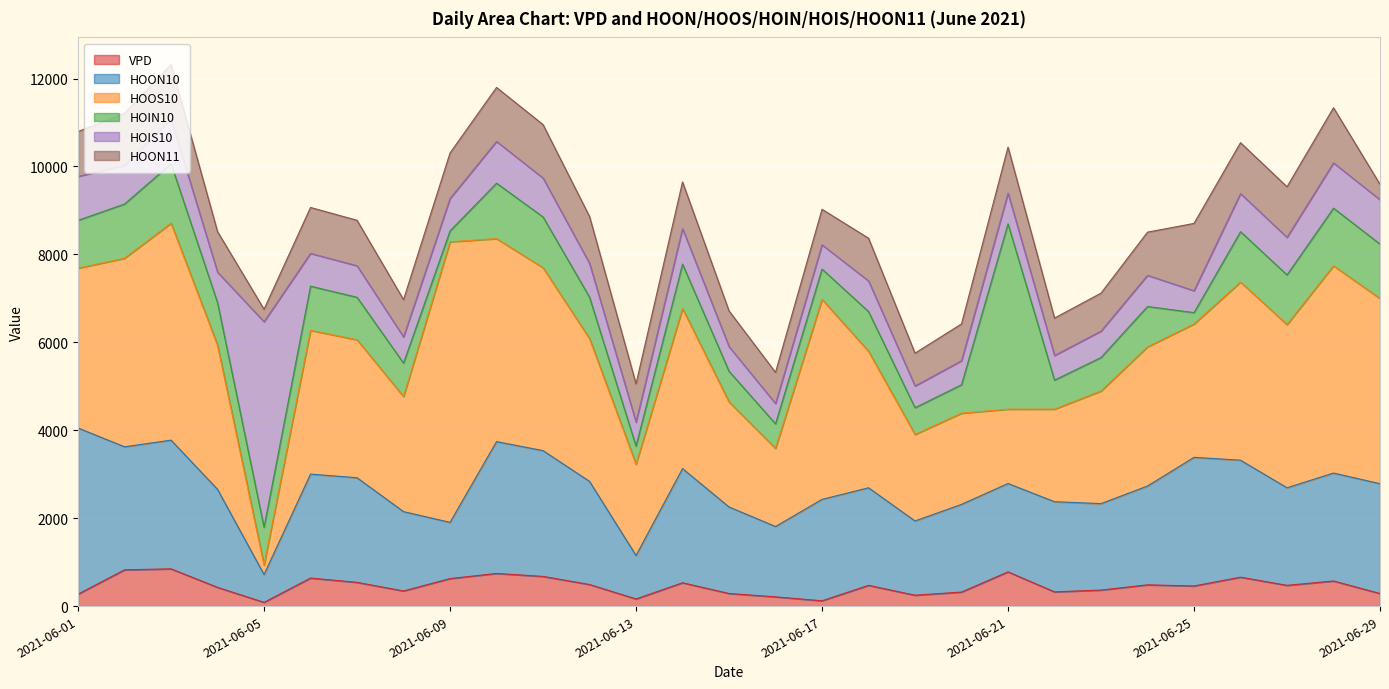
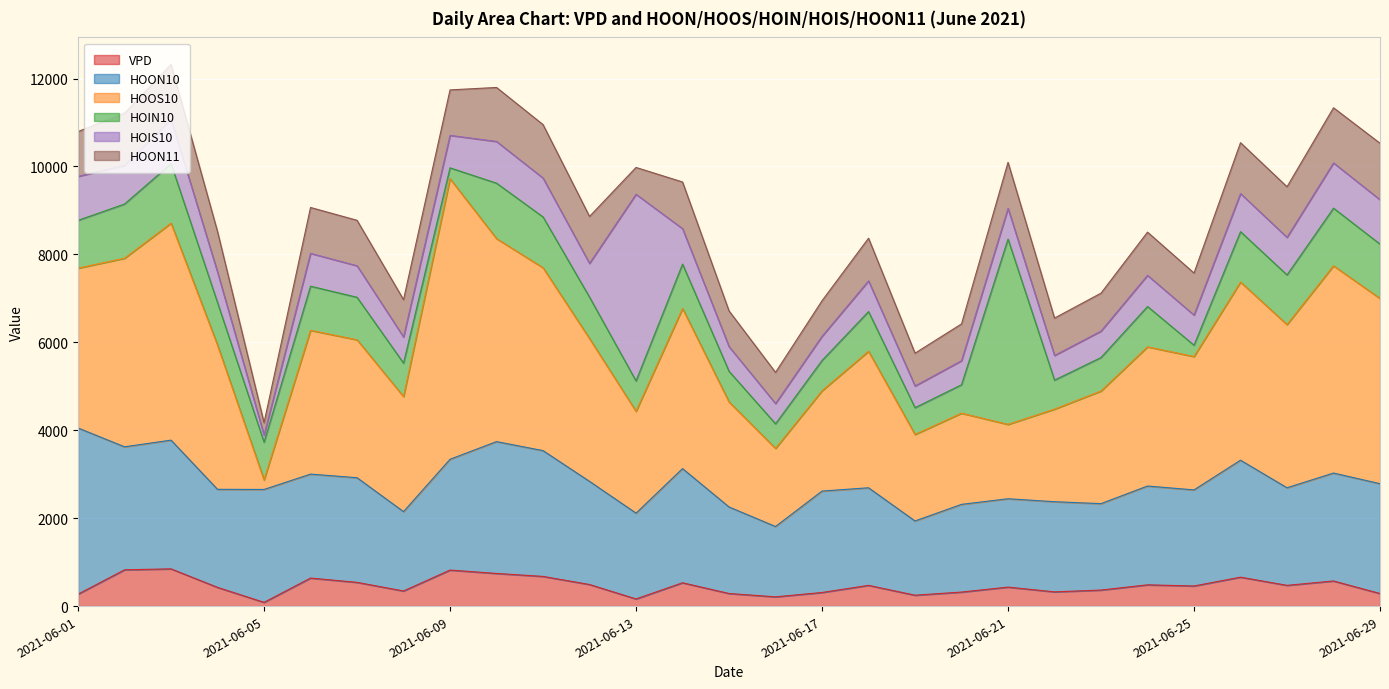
HOON10, 2021-06-05: 600 -> 2600
HOIS10, 2021-06-05: 4700 -> 200
VPD, 2021-06-09: 600 -> 800
HOON10, 2021-06-09: 1300 -> 2500
HOON10, 2021-06-13: 1000 -> 2000
HOOS10, 2021-06-13: 2100 -> 2300
HOIN10, 2021-06-13: 400 -> 700
HOIS10, 2021-06-13: 500 -> 4200
HOON11, 2021-06-13: 900 -> 600
VPD, 2021-06-17: 100 -> 300
HOOS10, 2021-06-17: 4500 -> 2300
VPD, 2021-06-21: 800 -> 400
HOON10, 2021-06-25: 2900 -> 2200
HOIS10, 2021-06-25: 500 -> 700
HOON11, 2021-06-25: 1500 -> 1000
HOON11, 2021-06-29: 400 -> 1300
